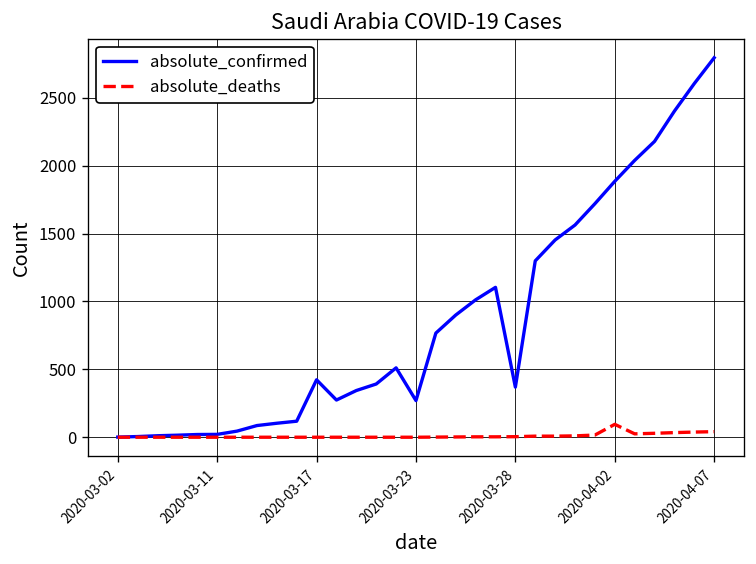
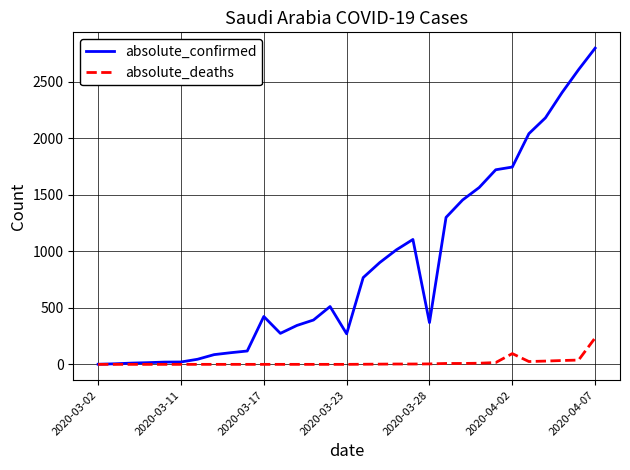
absolute_confirmed, 2020-04-02: 1890 -> 1740
absolute_deaths, 2020-04-07: 40 -> 230
